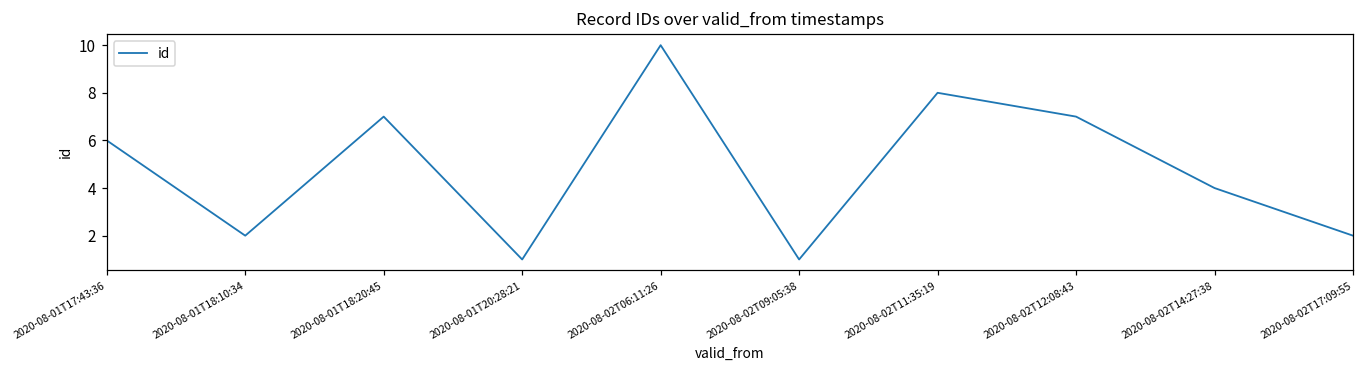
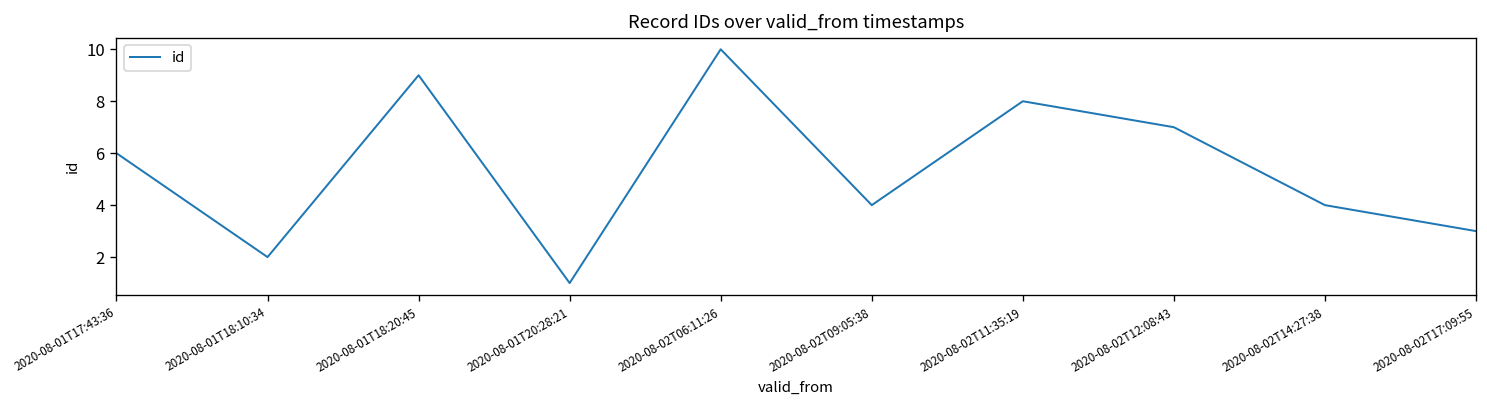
2020-08-01T18:20:45: 7 -> 9
2020-08-02T09:05:38: 1 -> 4
2020-08-02T17:09:55: 2 -> 3
